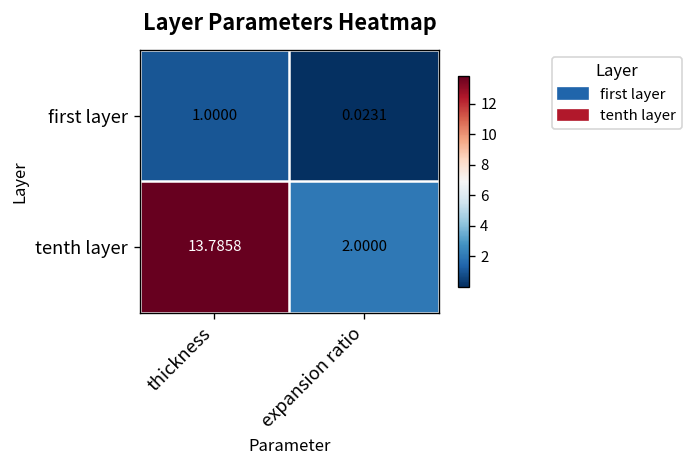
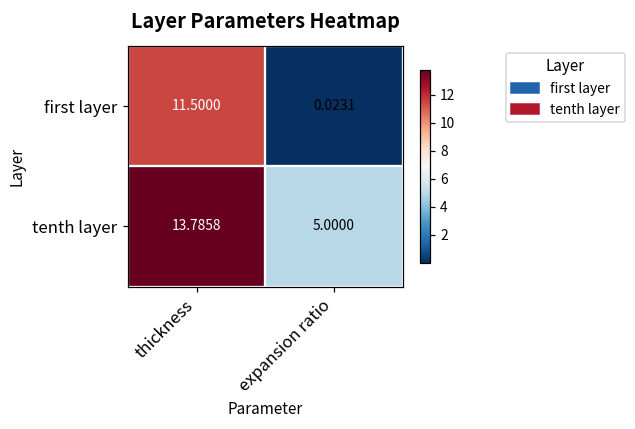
first layer, thickness: 1.0000 -> 11.5000
tenth layer, expansion ratio: 2.0000 -> 5.0000
